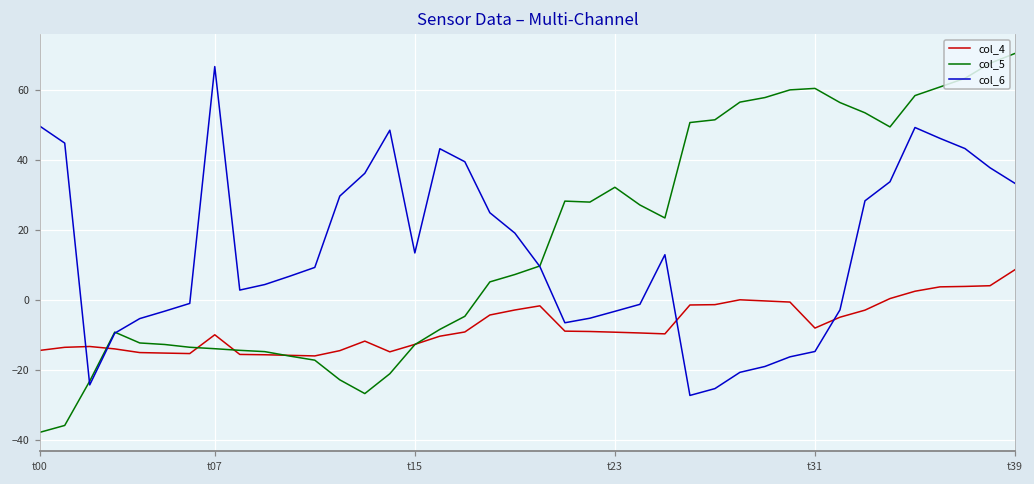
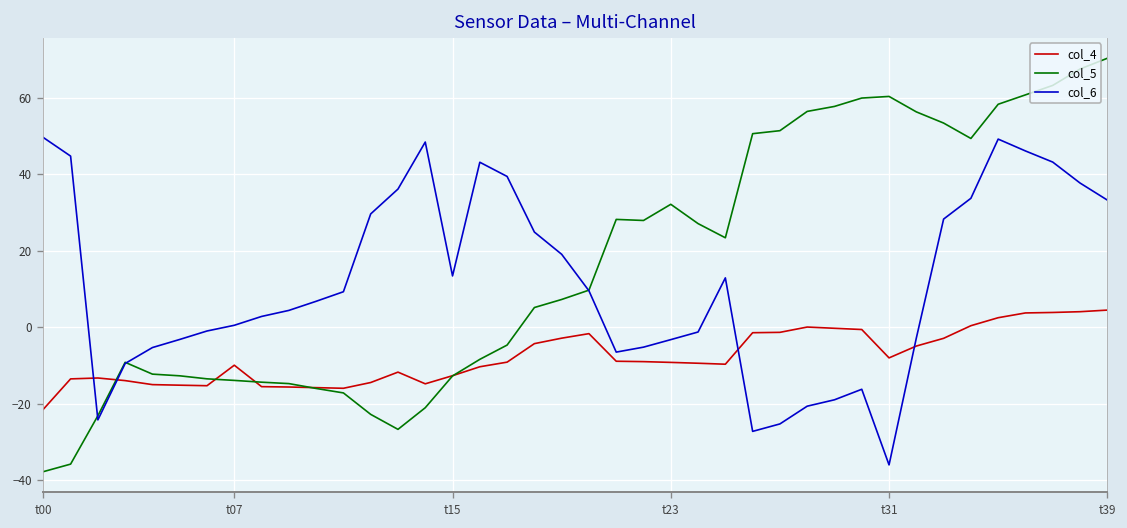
col_4, t00: -14 -> -21
col_6, t07: 67 -> 1
col_6, t31: -15 -> -36
col_4, t39: 9 -> 5
